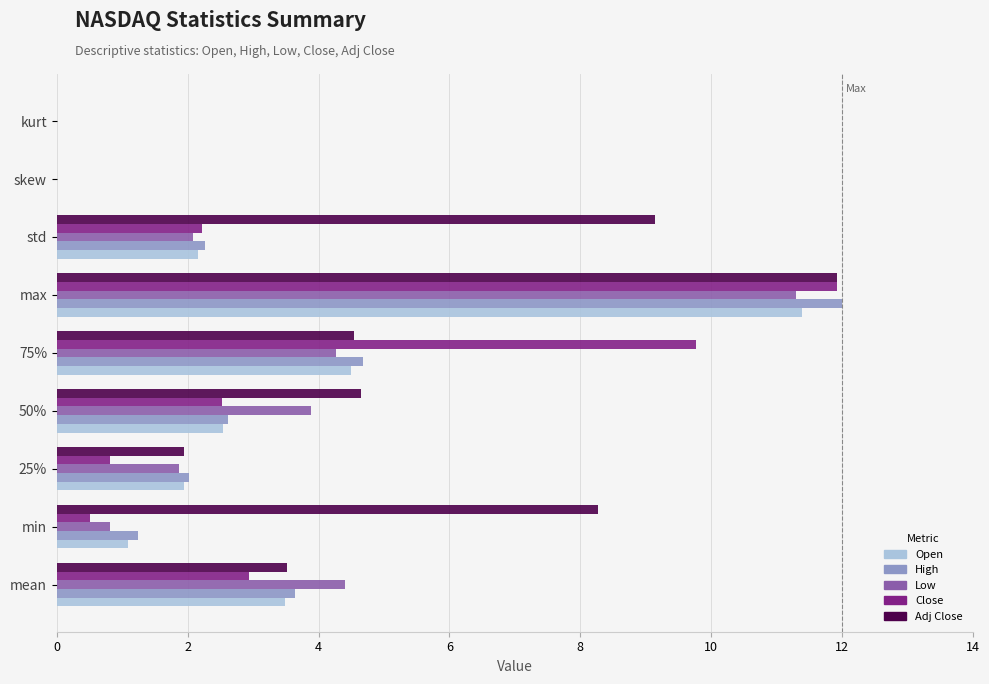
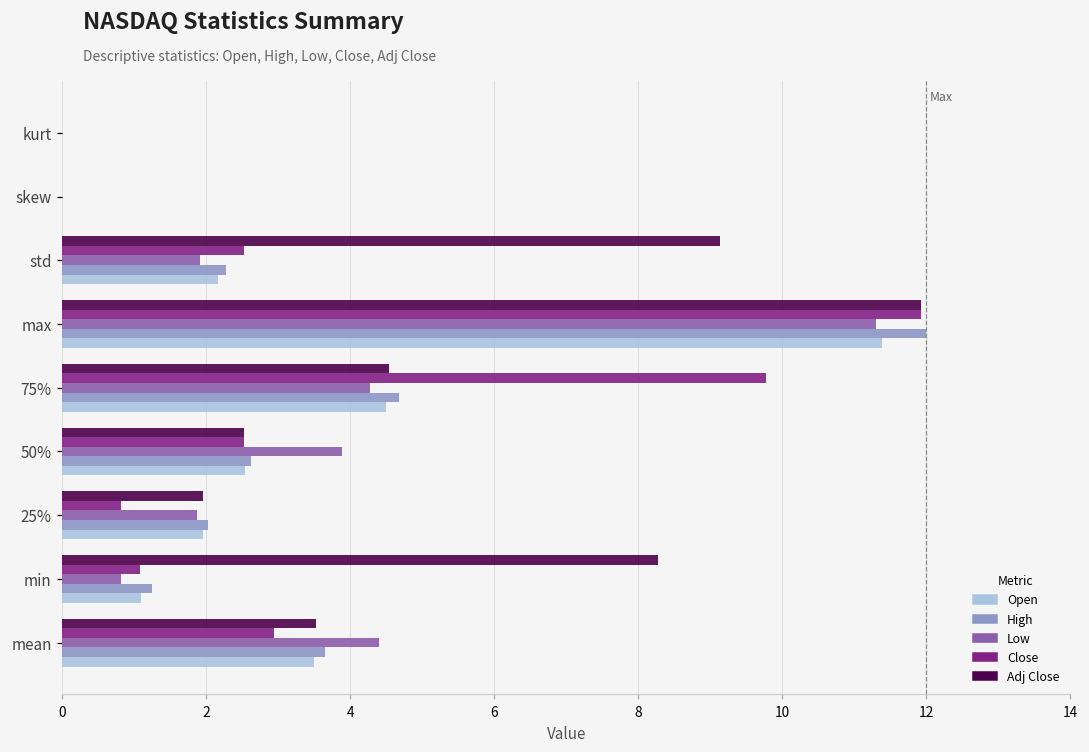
Close, std: 2.2 -> 2.5
Low, std: 2.1 -> 1.9
Adj Close, 50%: 4.6 -> 2.5
Close, min: 0.5 -> 1.1
